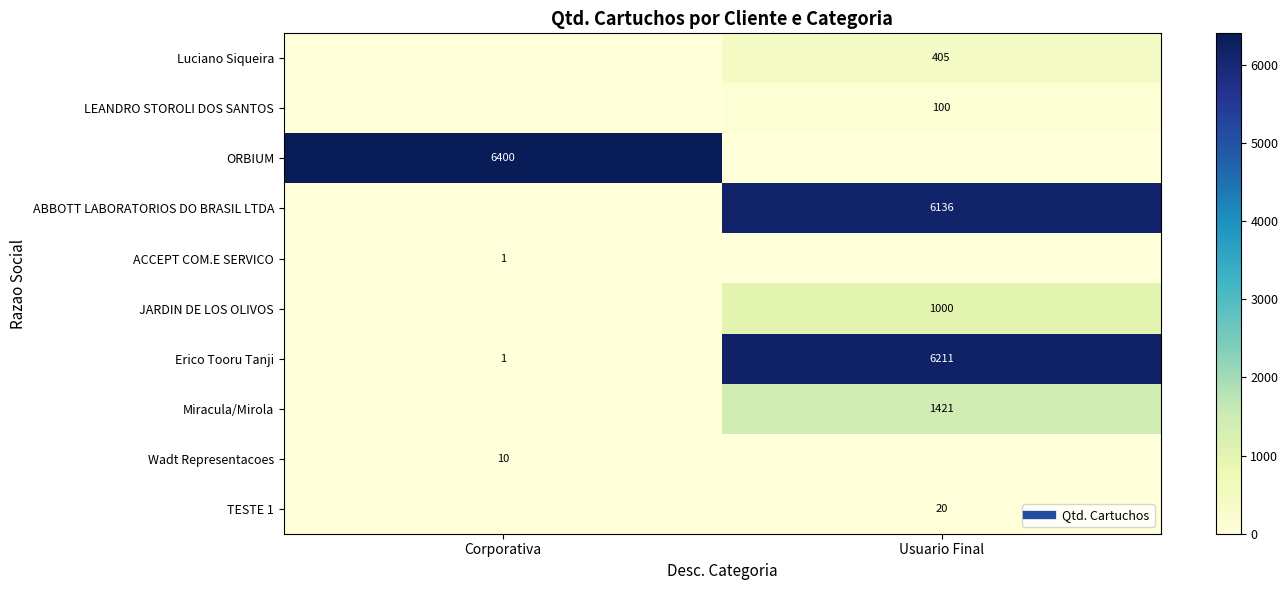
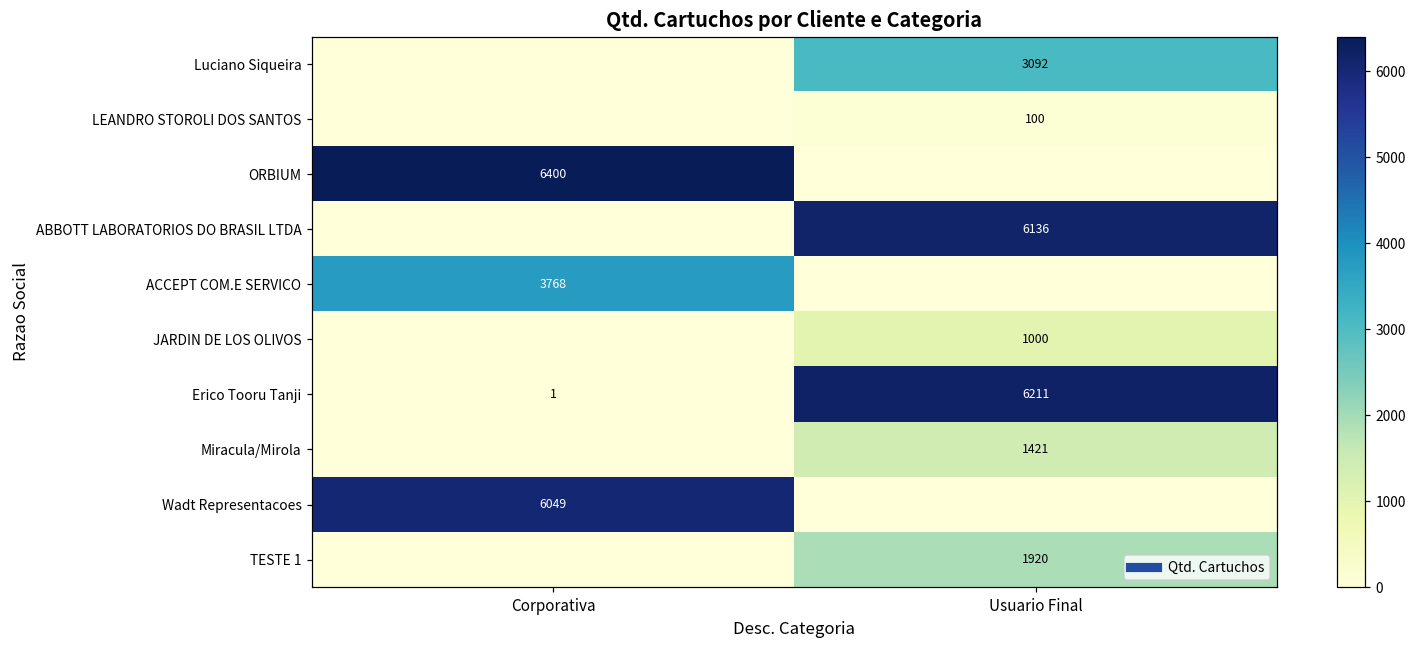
Luciano Siqueira, Usuario Final: 405 -> 3092
ACCEPT COM.E SERVICO, Corporativa: 1 -> 3768
Wadt Representacoes, Corporativa: 10 -> 6049
TESTE 1, Usuario Final: 20 -> 1920
